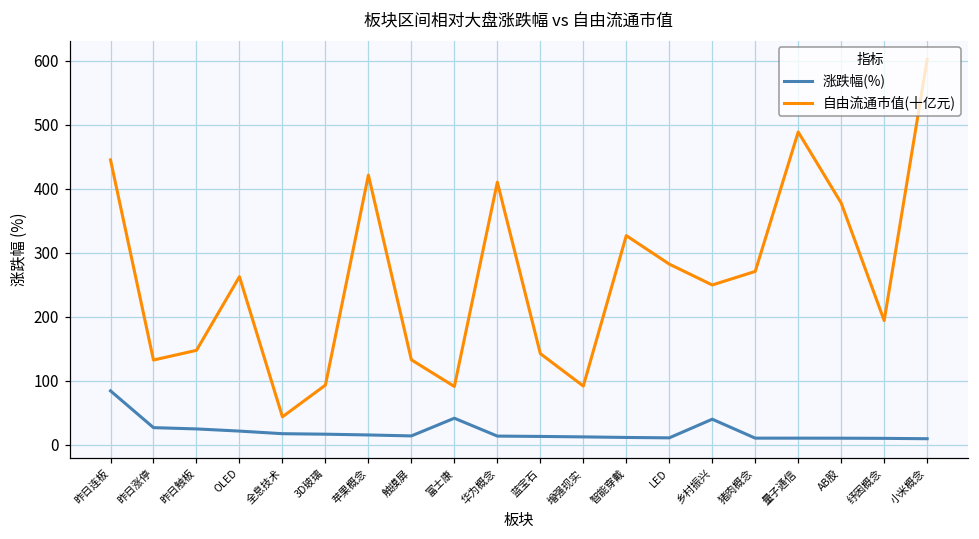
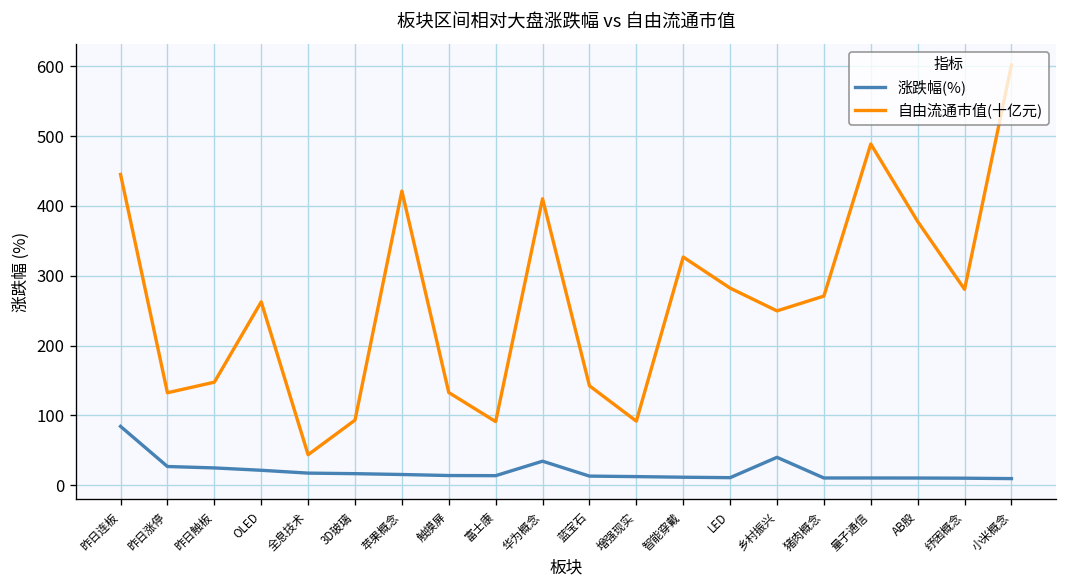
涨跌幅(%), 富士康: 40 -> 10
涨跌幅(%), 华为概念: 10 -> 30
自由流通市值(十亿元), 纾困概念: 190 -> 280
